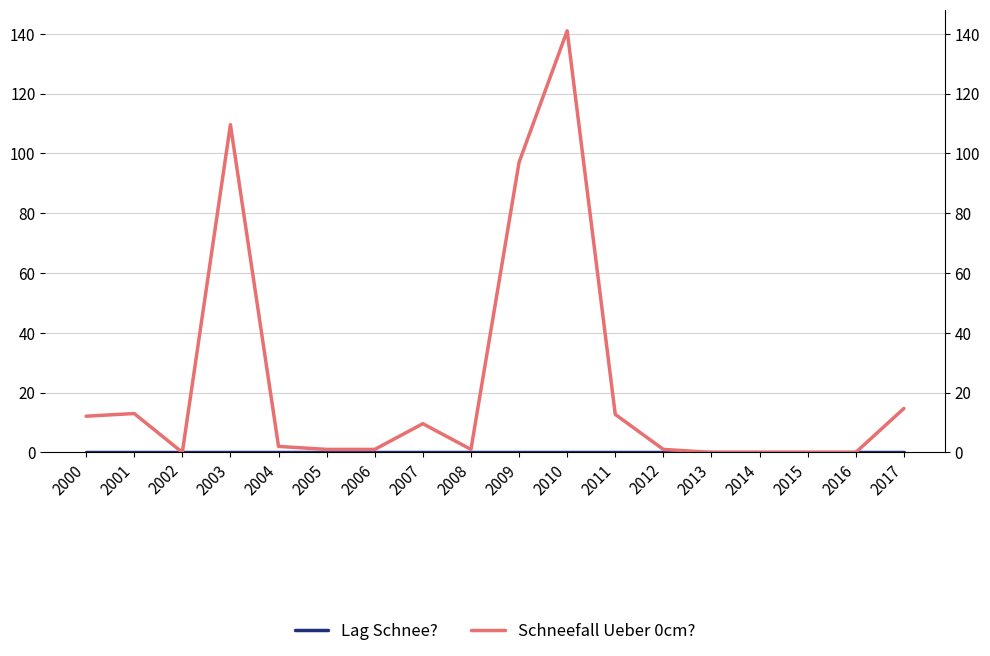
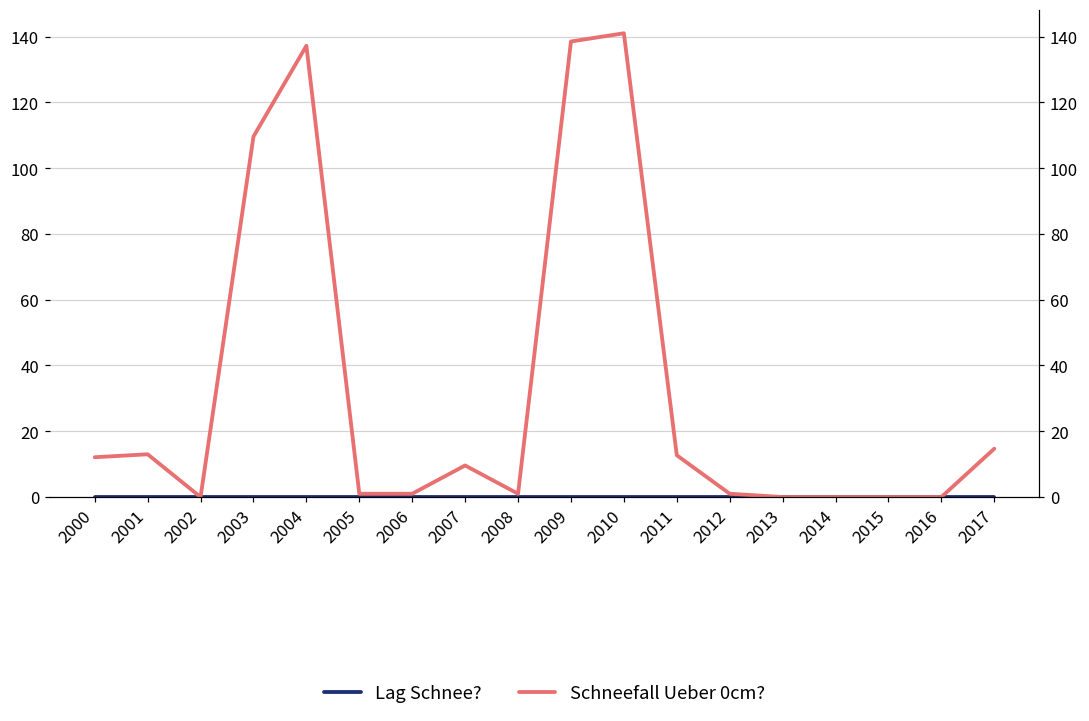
Schneefall Ueber 0cm?, 2004: 2 -> 137
Schneefall Ueber 0cm?, 2009: 97 -> 139
